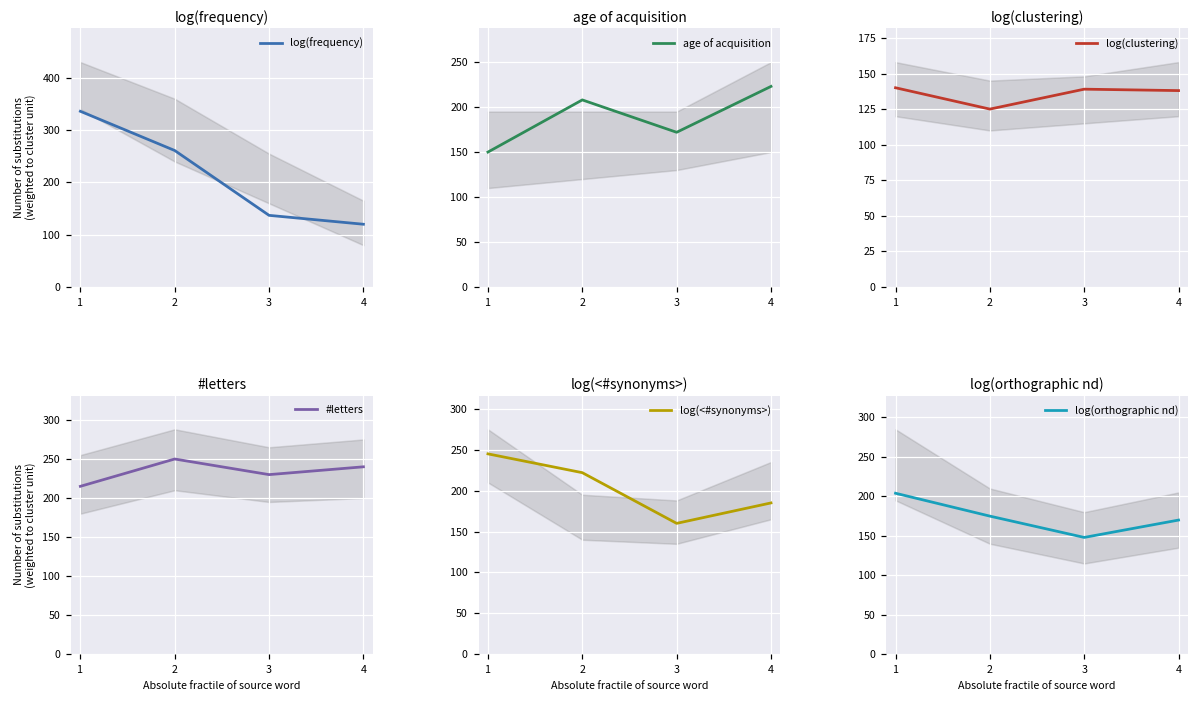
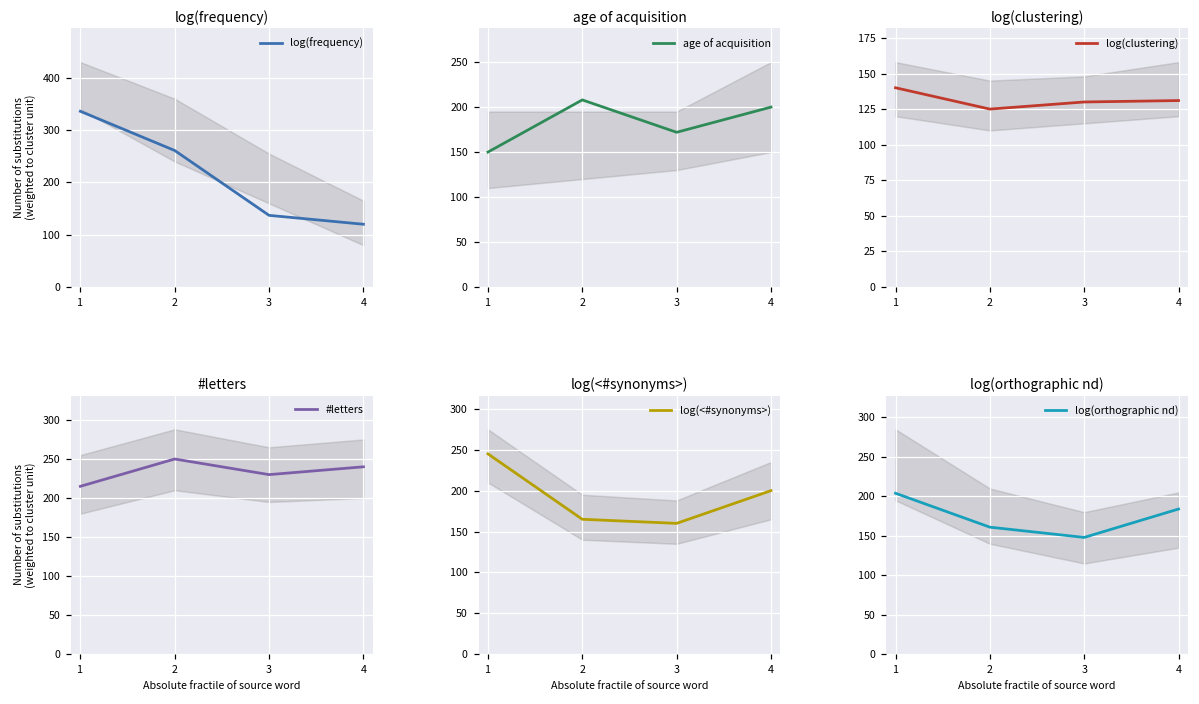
age of acquisition, age of acquisition, 4: 220 -> 200
log(clustering), log(clustering), 3: 139 -> 130
log(clustering), log(clustering), 4: 138 -> 131
log(<#synonyms>), log(<#synonyms>), 2: 220 -> 170
log(<#synonyms>), log(<#synonyms>), 4: 190 -> 200
log(orthographic nd), log(orthographic nd), 2: 180 -> 160
log(orthographic nd), log(orthographic nd), 4: 170 -> 180
